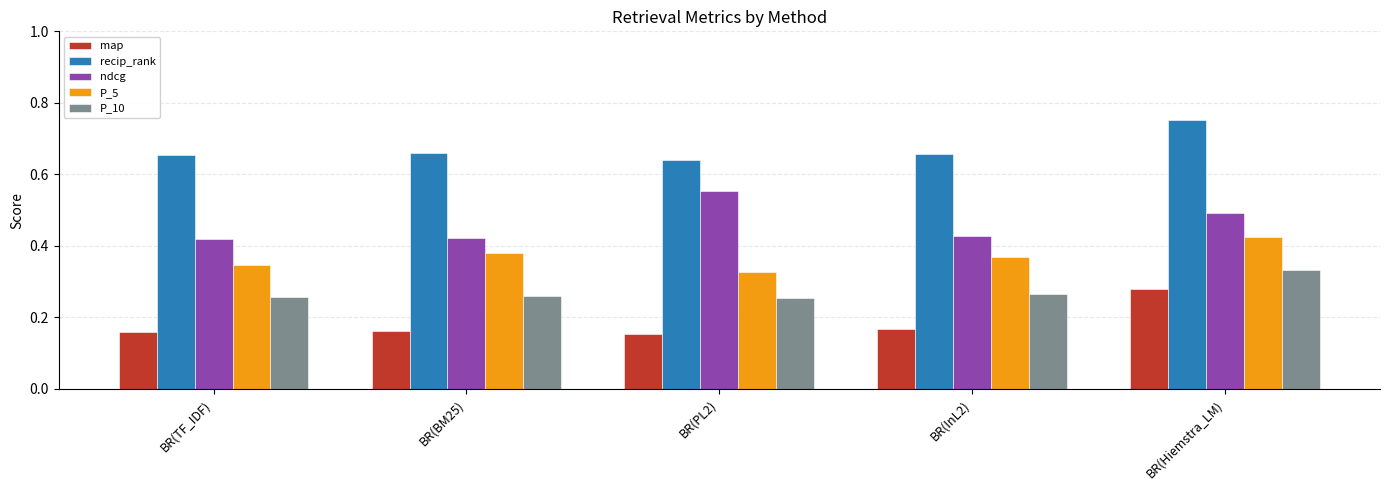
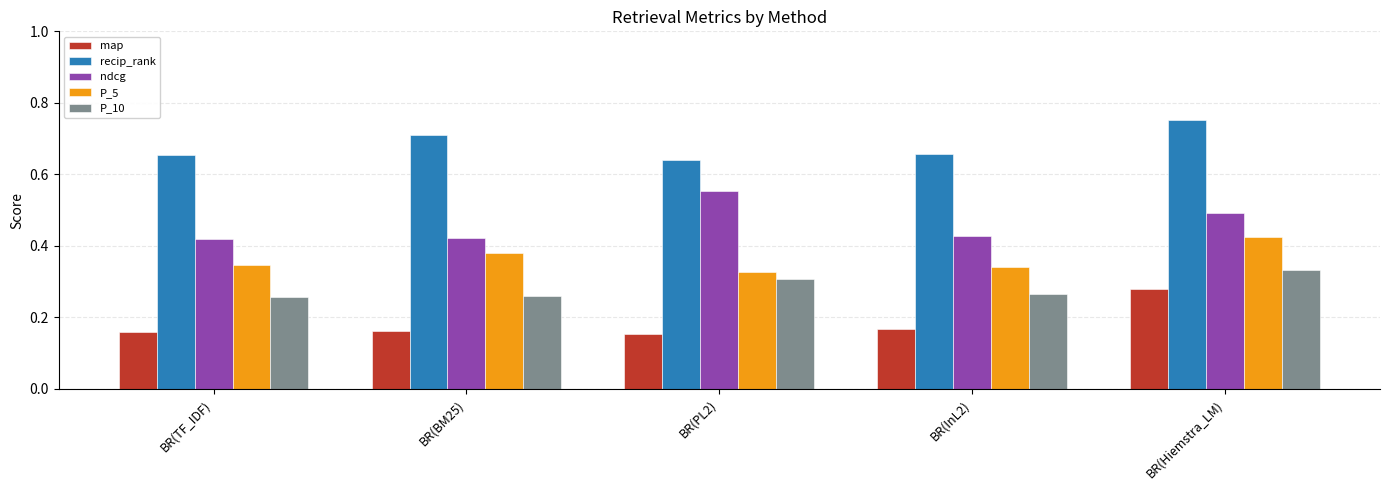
recip_rank, BR(BM25): 0.66 -> 0.71
P_10, BR(PL2): 0.25 -> 0.31
P_5, BR(InL2): 0.37 -> 0.34
